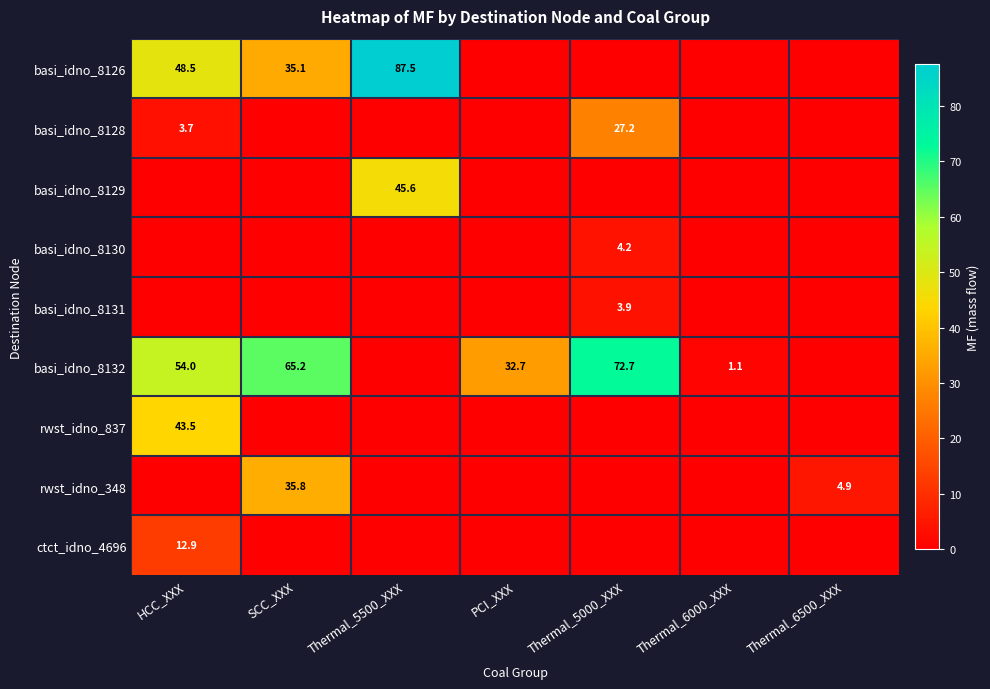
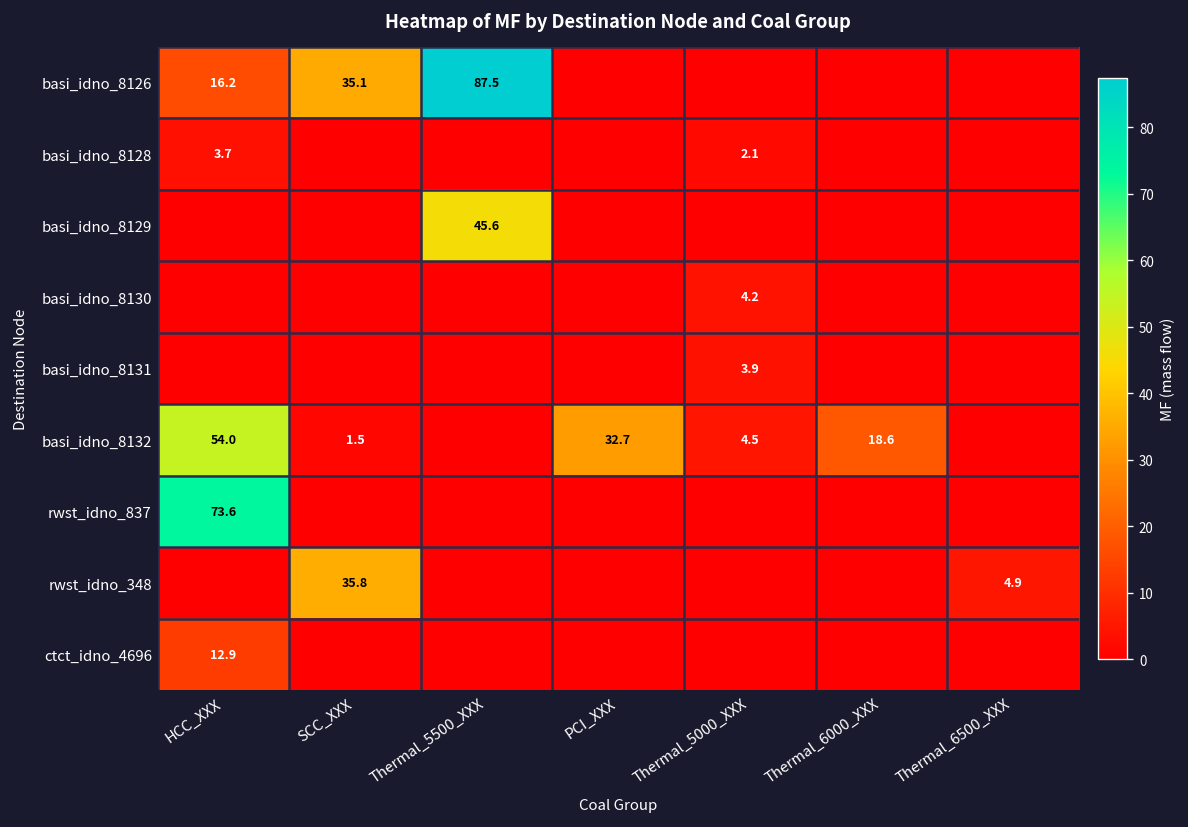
basi_idno_8126, HCC_XXX: 48.5 -> 16.2
basi_idno_8128, Thermal_5000_XXX: 27.2 -> 2.1
basi_idno_8132, SCC_XXX: 65.2 -> 1.5
basi_idno_8132, Thermal_5000_XXX: 72.7 -> 4.5
basi_idno_8132, Thermal_6000_XXX: 1.1 -> 18.6
rwst_idno_837, HCC_XXX: 43.5 -> 73.6
